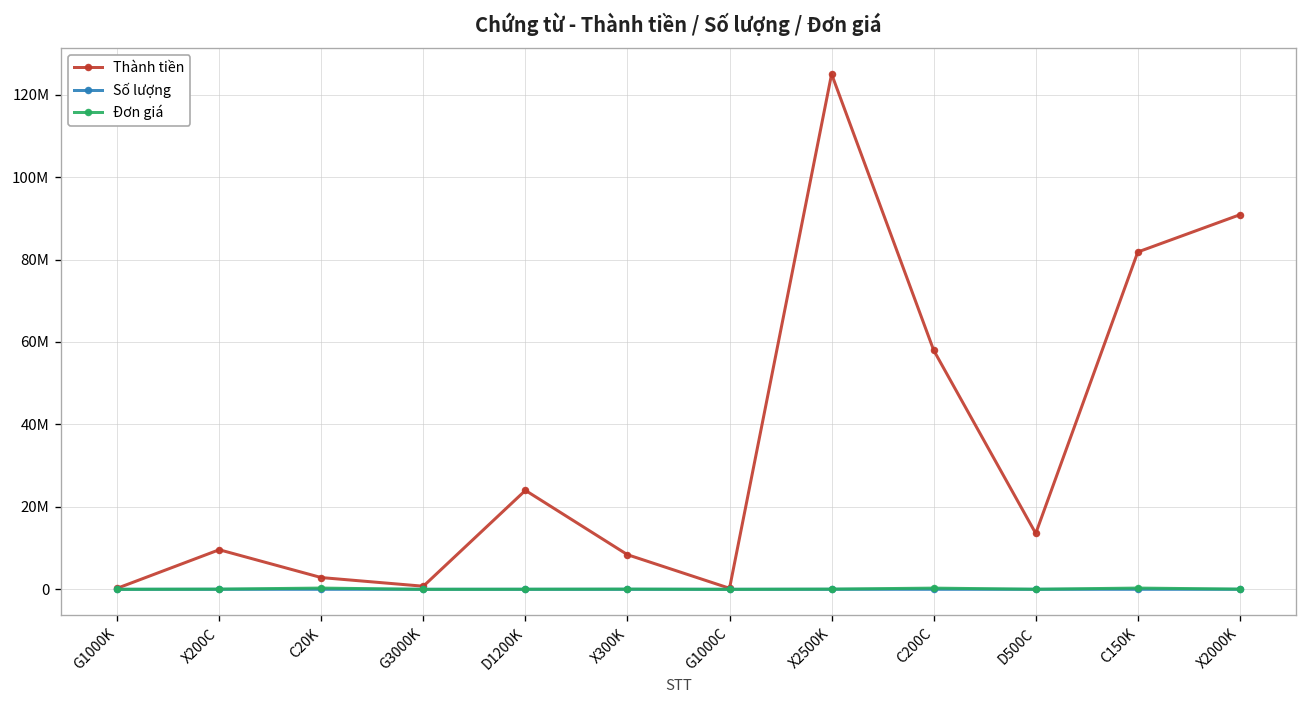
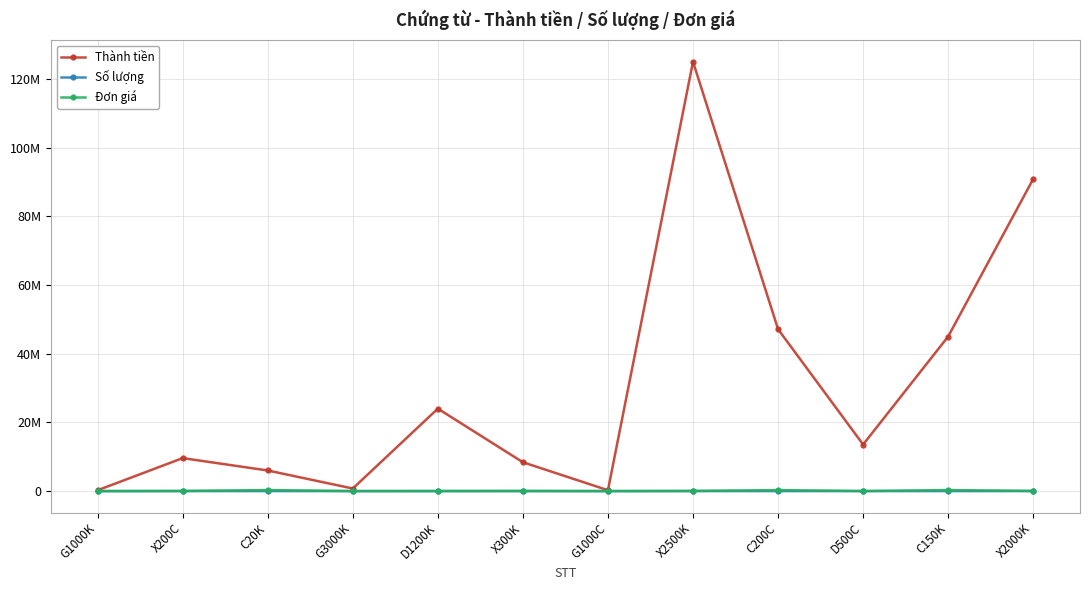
Thành tiền, C20K: 3000000 -> 6000000
Thành tiền, C200C: 58000000 -> 47000000
Thành tiền, C150K: 82000000 -> 45000000
